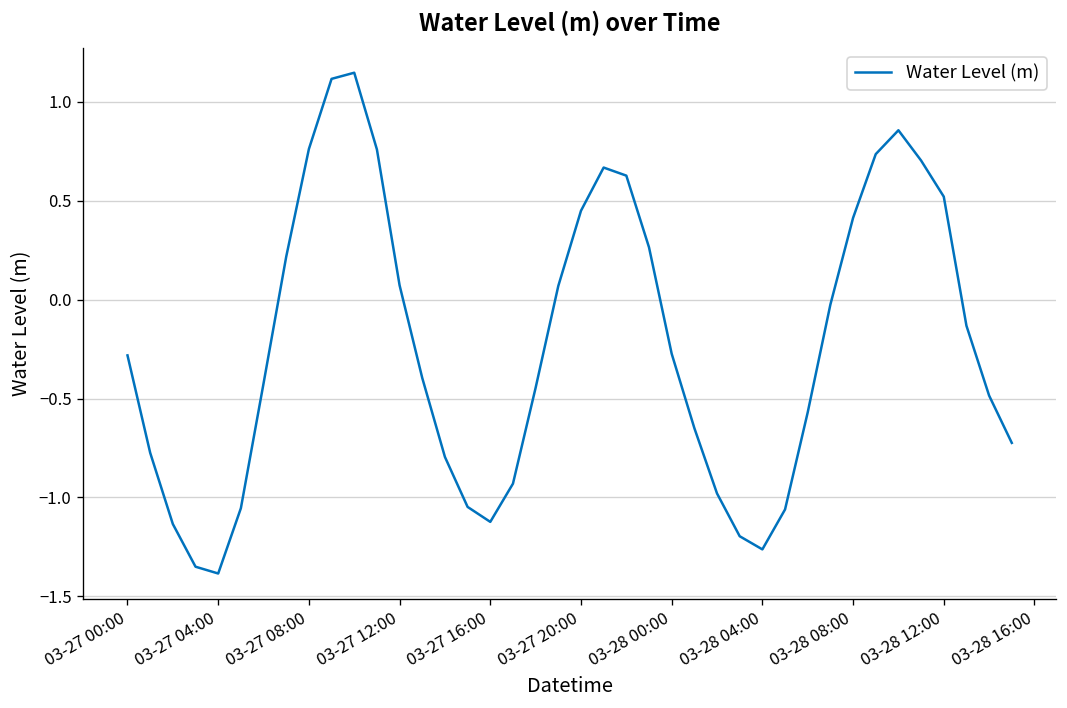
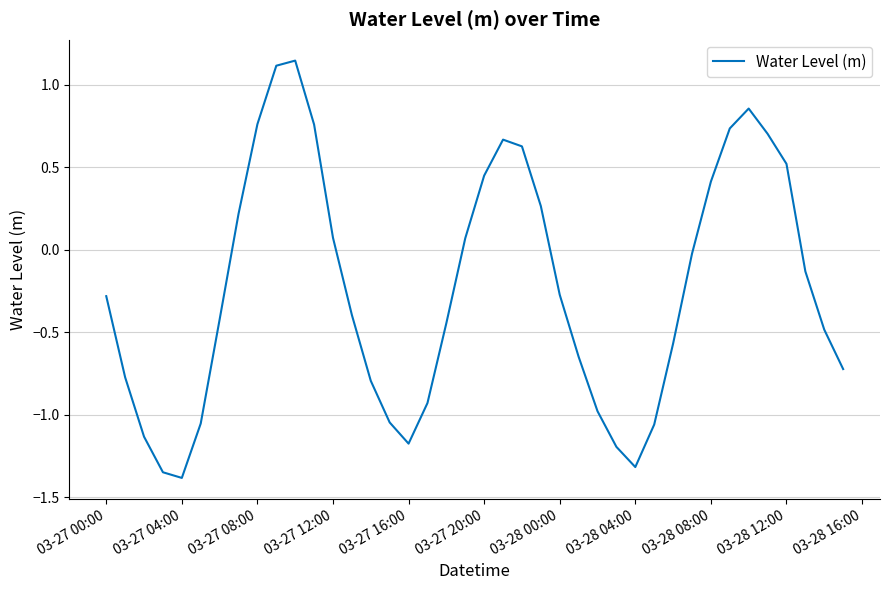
03-27 16:00: -1.12 -> -1.18
03-28 04:00: -1.26 -> -1.32
